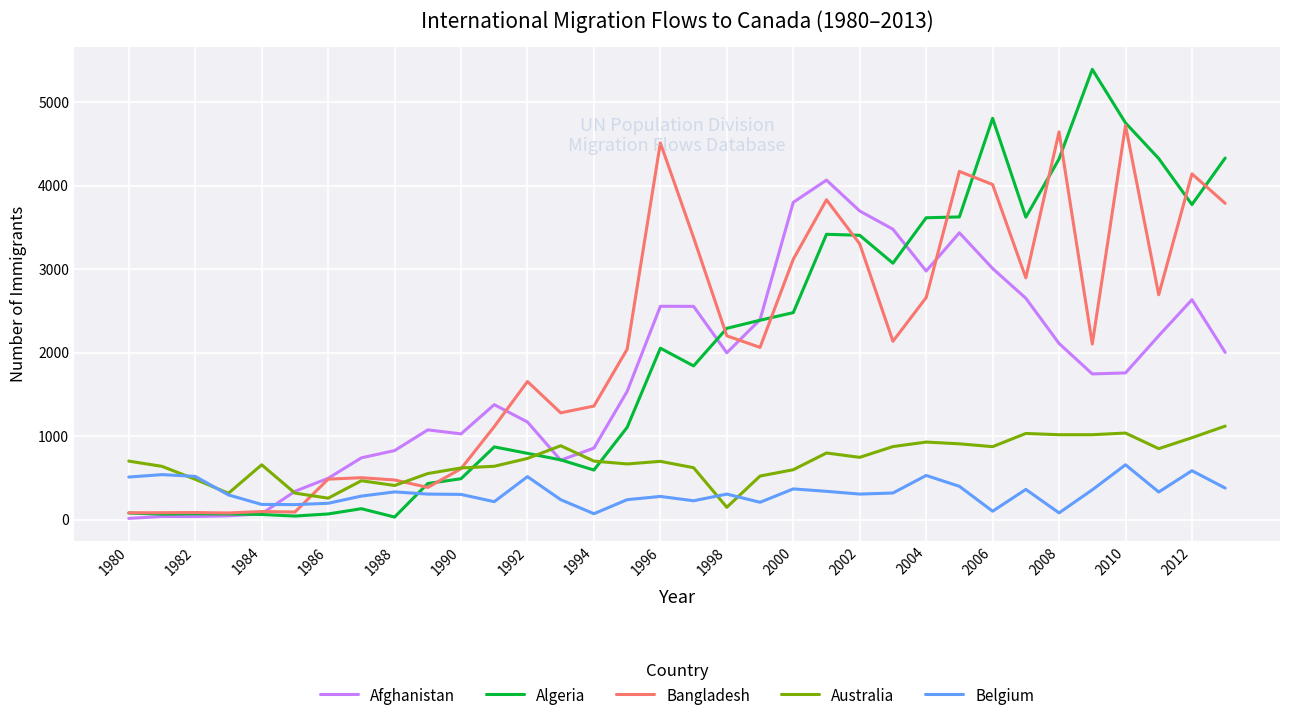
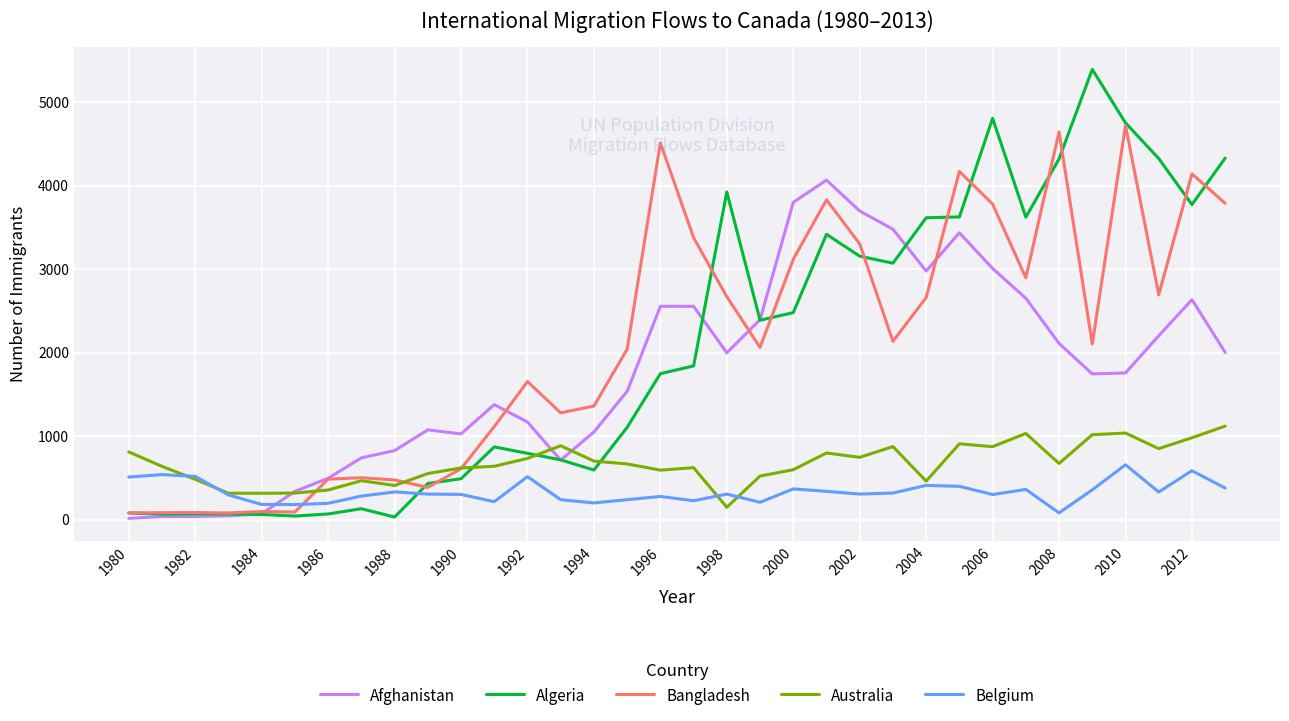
Australia, 1980: 700 -> 800
Australia, 1984: 700 -> 300
Australia, 1986: 300 -> 400
Afghanistan, 1994: 900 -> 1100
Belgium, 1994: 100 -> 200
Algeria, 1996: 2100 -> 1700
Australia, 1996: 700 -> 600
Algeria, 1998: 2300 -> 3900
Bangladesh, 1998: 2200 -> 2700
Algeria, 2002: 3400 -> 3200
Australia, 2004: 900 -> 500
Belgium, 2004: 500 -> 400
Bangladesh, 2006: 4000 -> 3800
Belgium, 2006: 100 -> 300
Australia, 2008: 1000 -> 700
